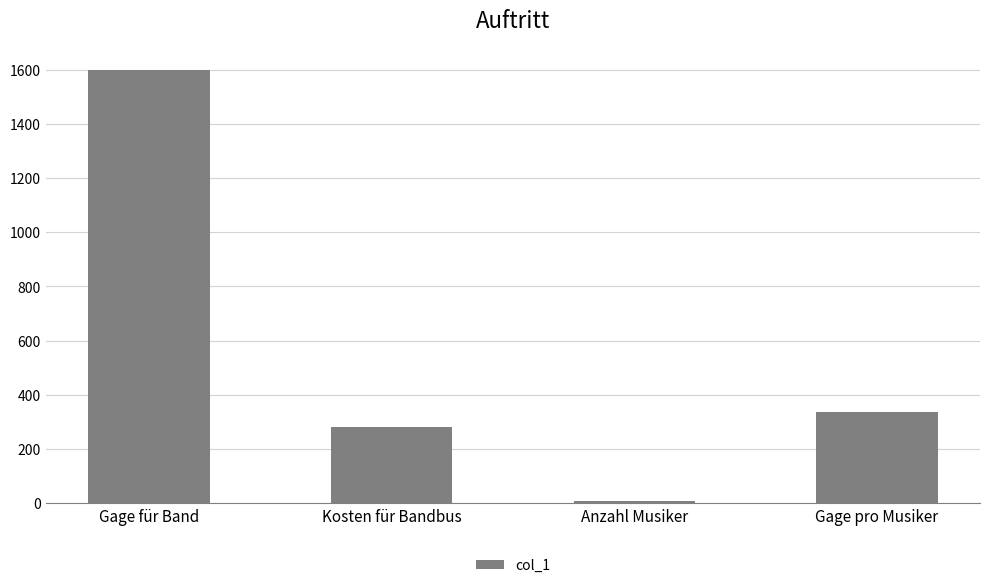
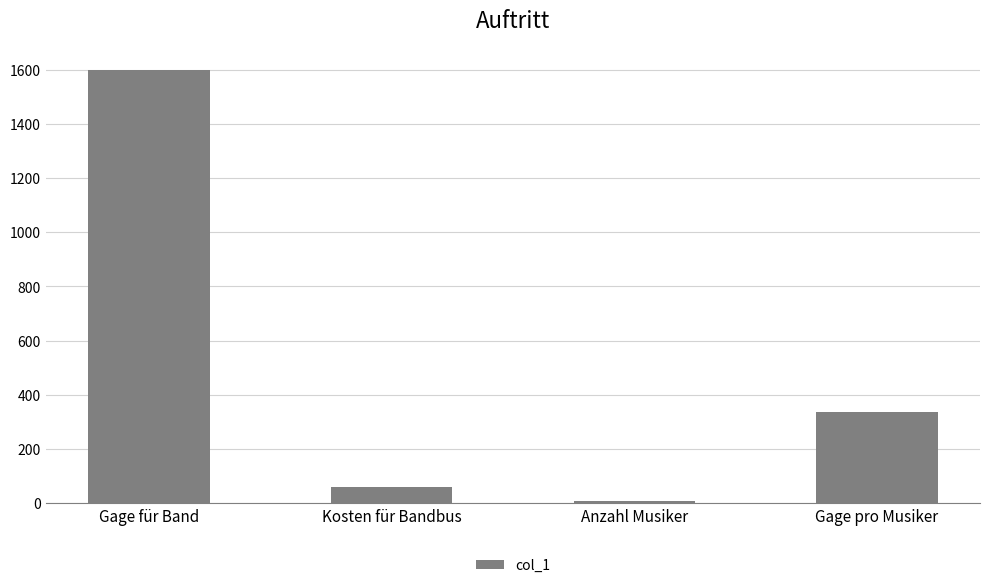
Kosten für Bandbus: 280 -> 60
